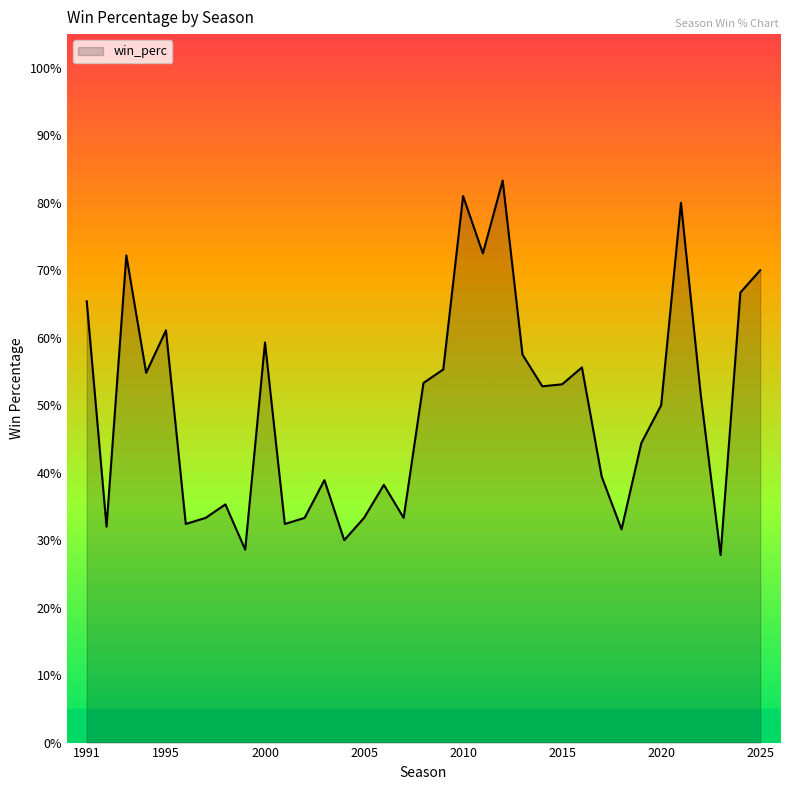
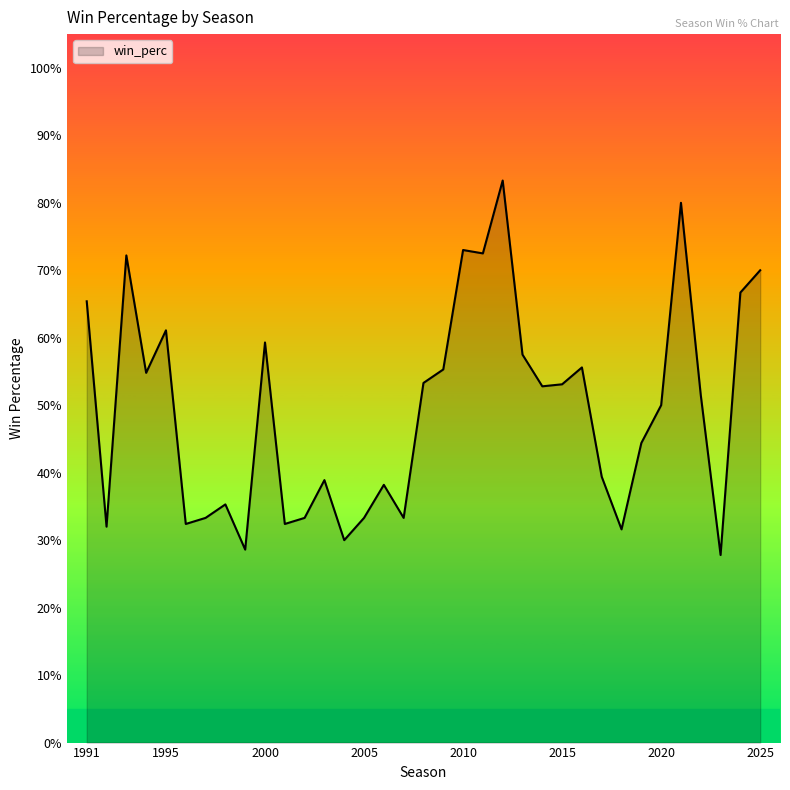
2010: 81% -> 73%
